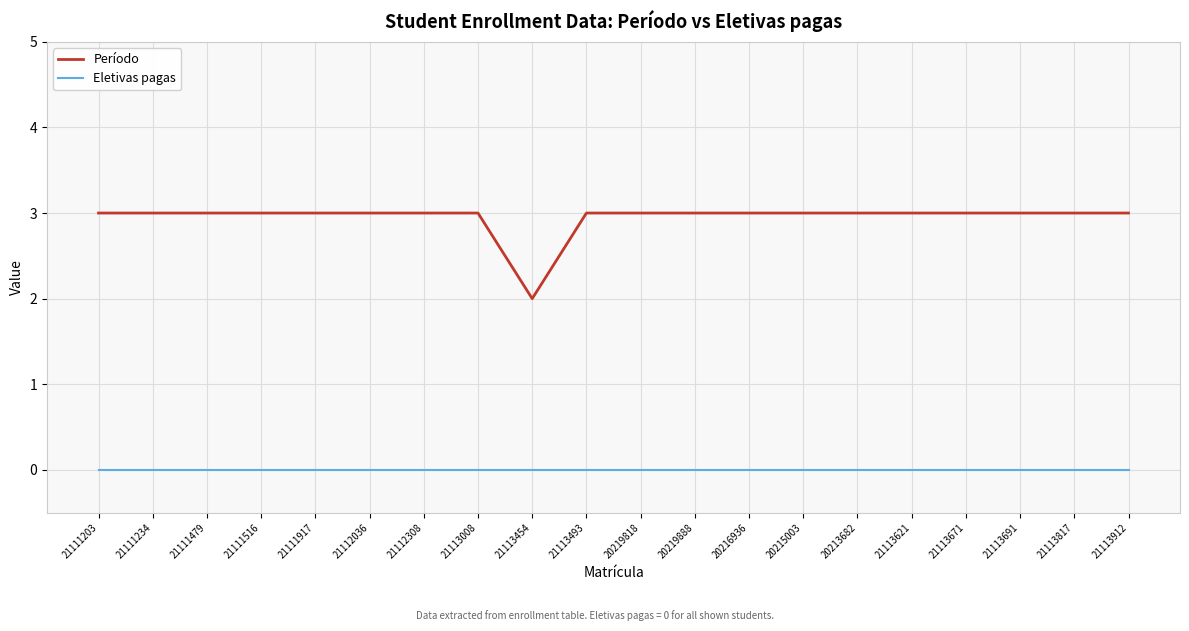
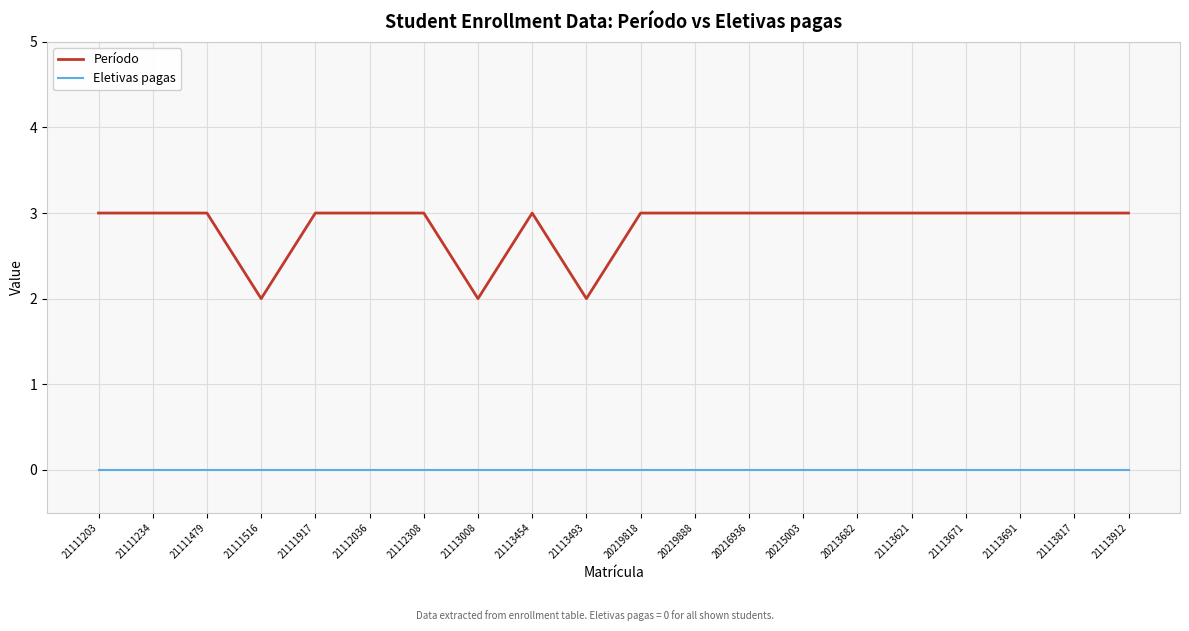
Período, 21111516: 3 -> 2
Período, 21113008: 3 -> 2
Período, 21113454: 2 -> 3
Período, 21113493: 3 -> 2
